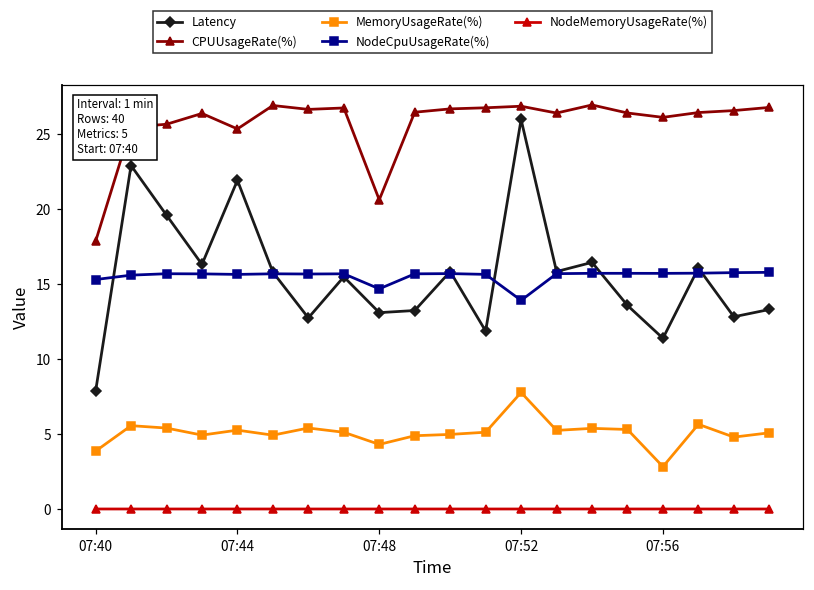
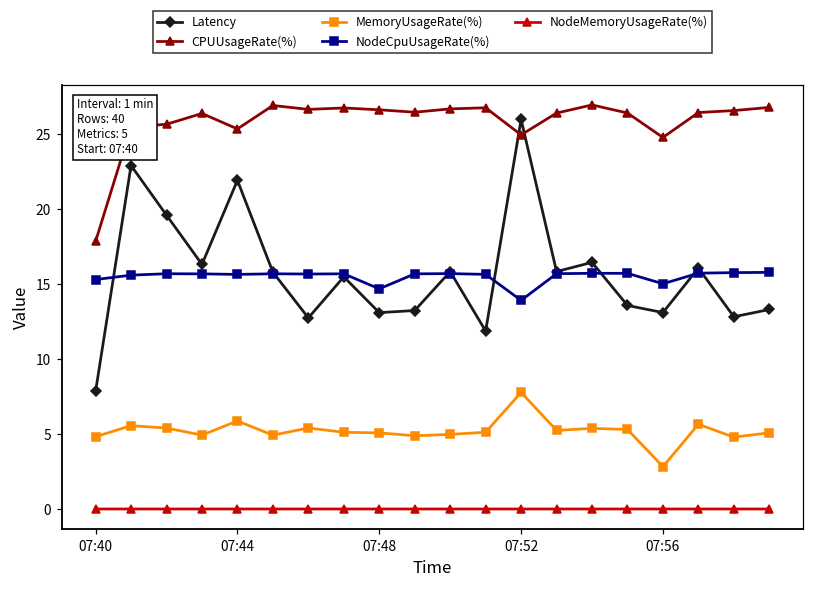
MemoryUsageRate(%), 07:40: 3.9 -> 4.8
MemoryUsageRate(%), 07:44: 5.3 -> 5.9
CPUUsageRate(%), 07:48: 20.6 -> 26.6
MemoryUsageRate(%), 07:48: 4.3 -> 5.1
CPUUsageRate(%), 07:52: 26.9 -> 24.9
Latency, 07:56: 11.4 -> 13.1
CPUUsageRate(%), 07:56: 26.1 -> 24.8
NodeCpuUsageRate(%), 07:56: 15.7 -> 15.0
